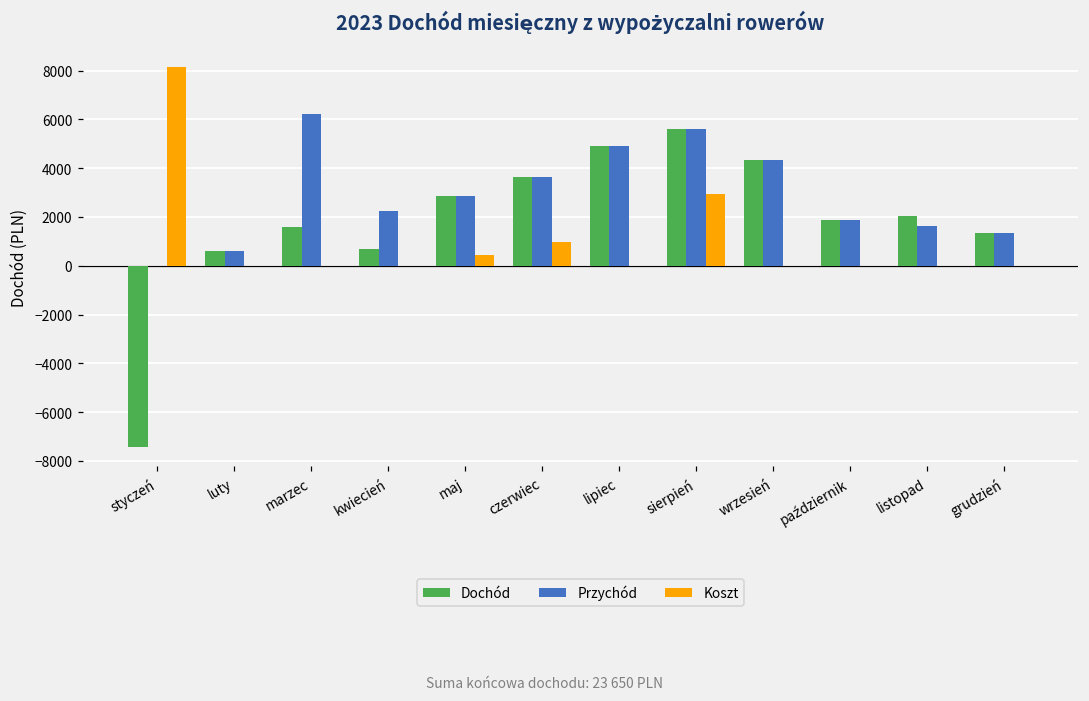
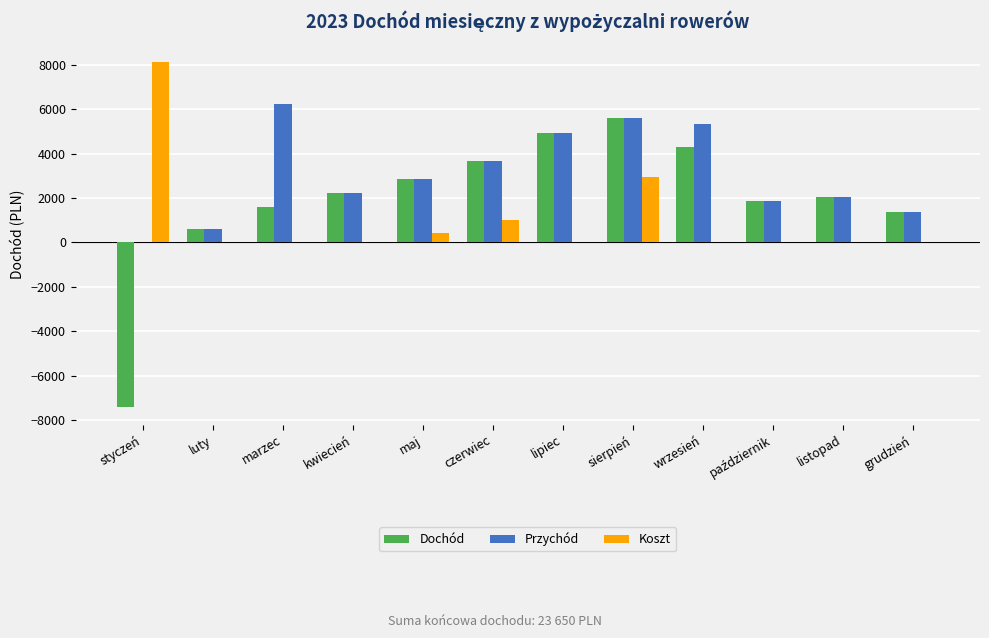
Dochód, kwiecień: 700 -> 2300
Przychód, wrzesień: 4300 -> 5300
Przychód, listopad: 1600 -> 2000
